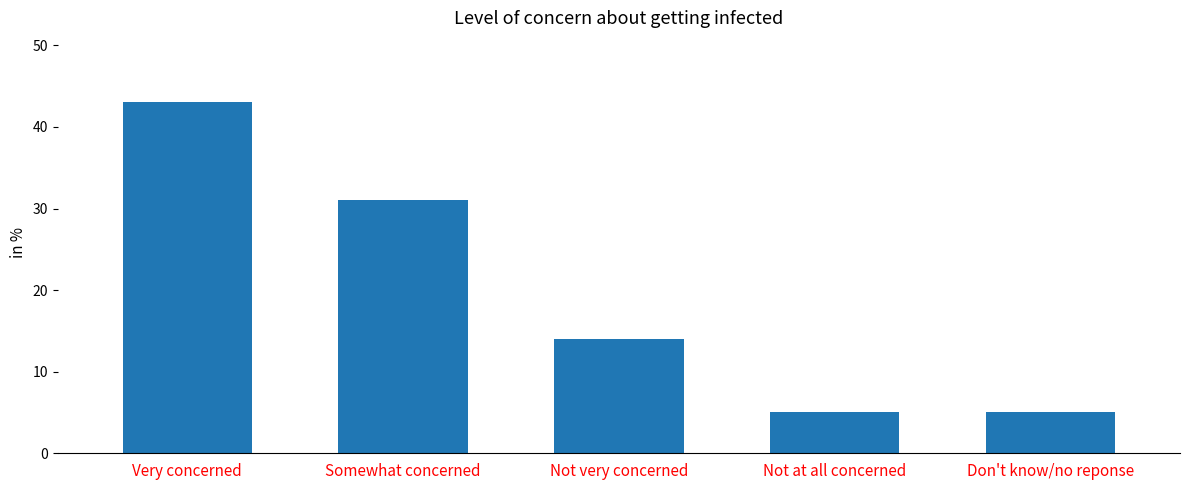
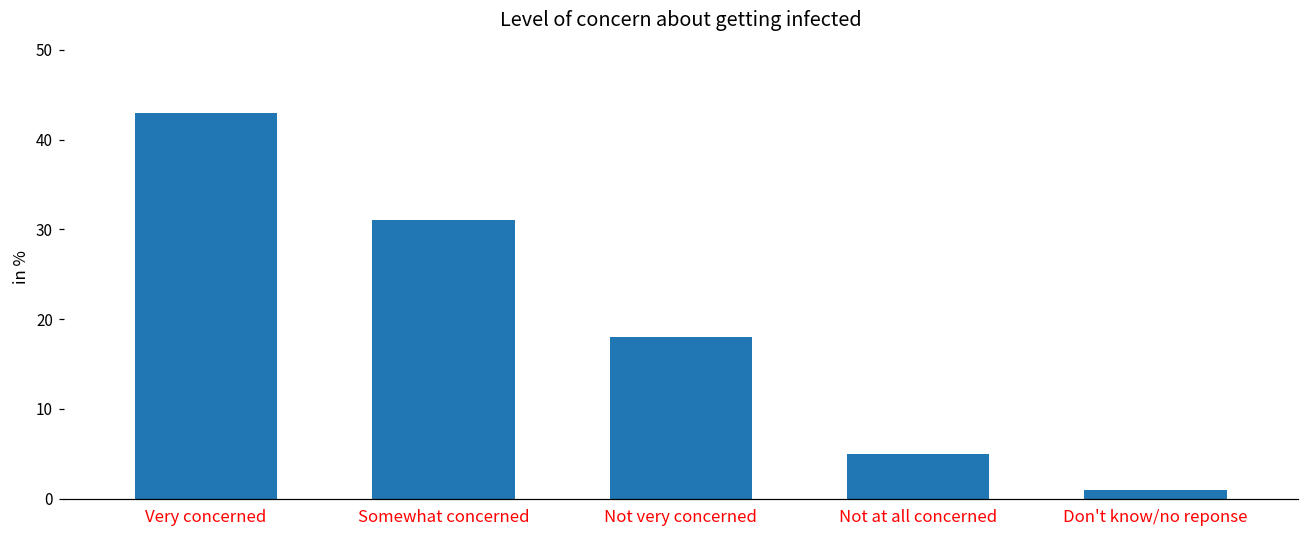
Not very concerned: 14 -> 18
Don't know/no reponse: 5 -> 1
